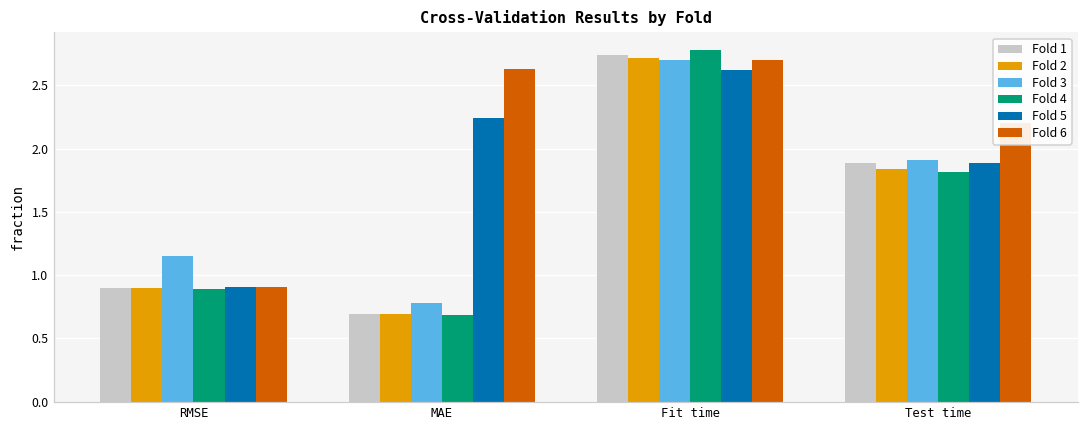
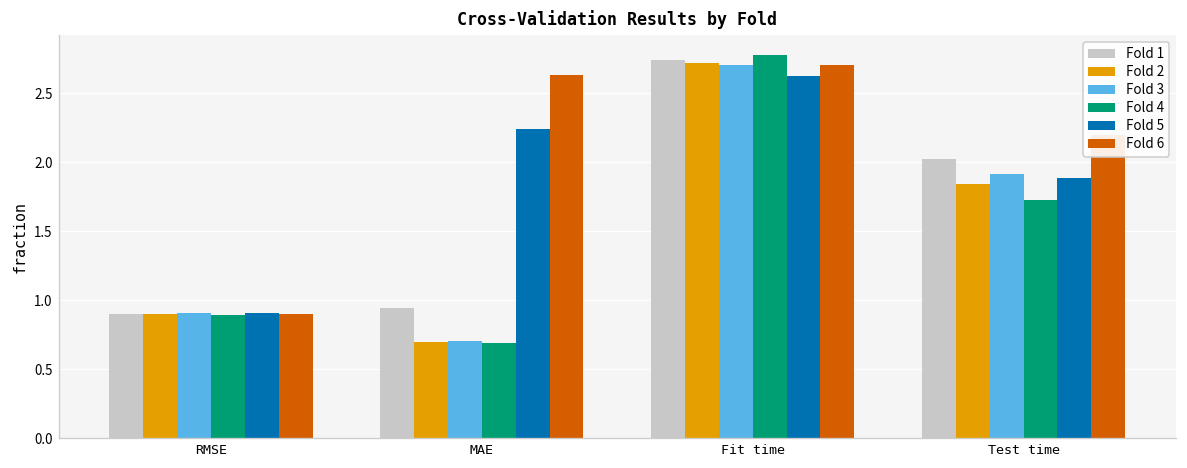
Fold 3, RMSE: 1.15 -> 0.91
Fold 1, MAE: 0.69 -> 0.94
Fold 3, MAE: 0.78 -> 0.70
Fold 1, Test time: 1.89 -> 2.02
Fold 4, Test time: 1.81 -> 1.72
